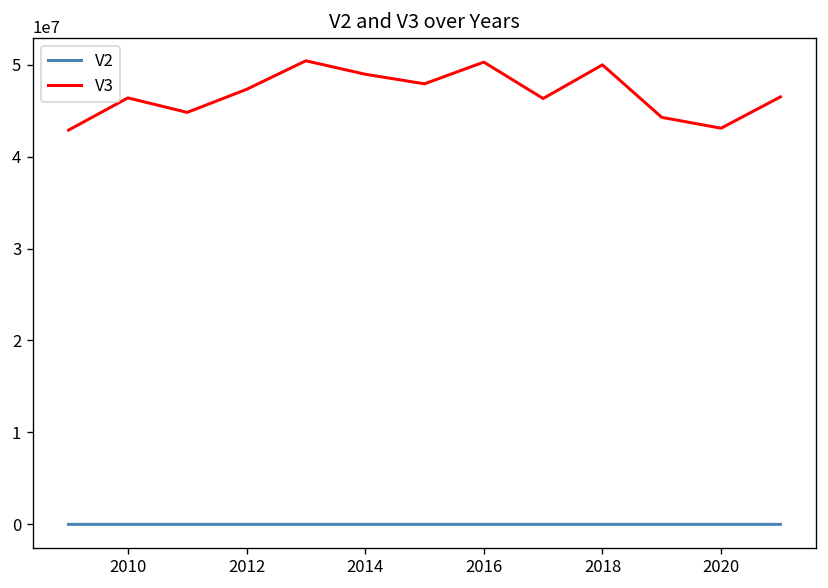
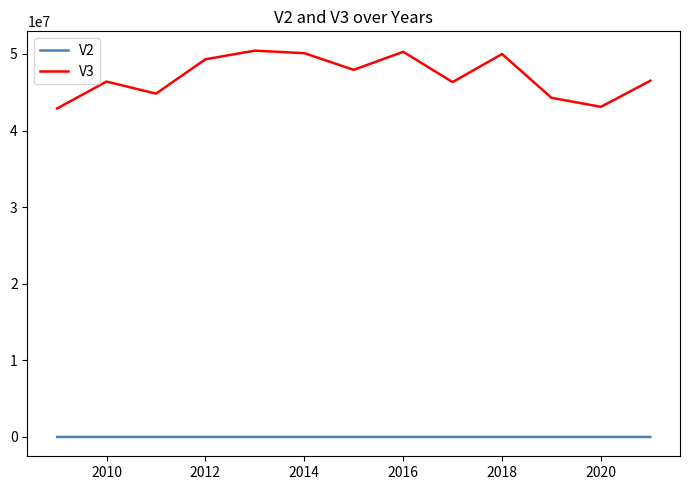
V3, 2012: 47000000 -> 49000000
V3, 2014: 49000000 -> 50000000
